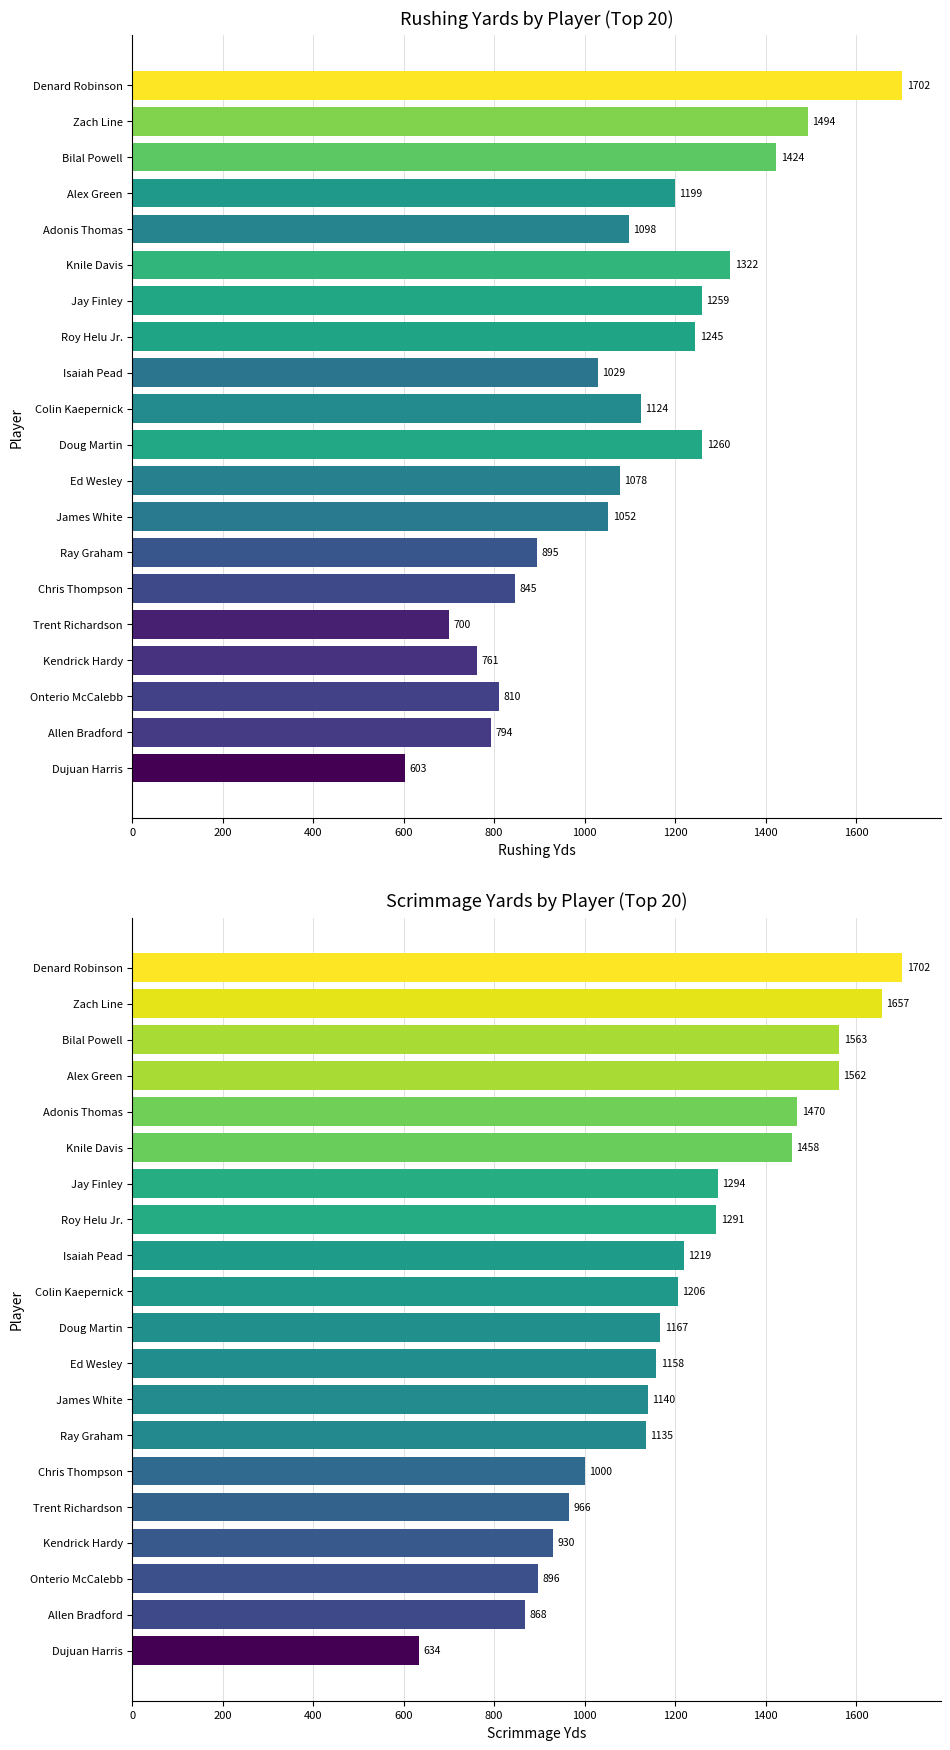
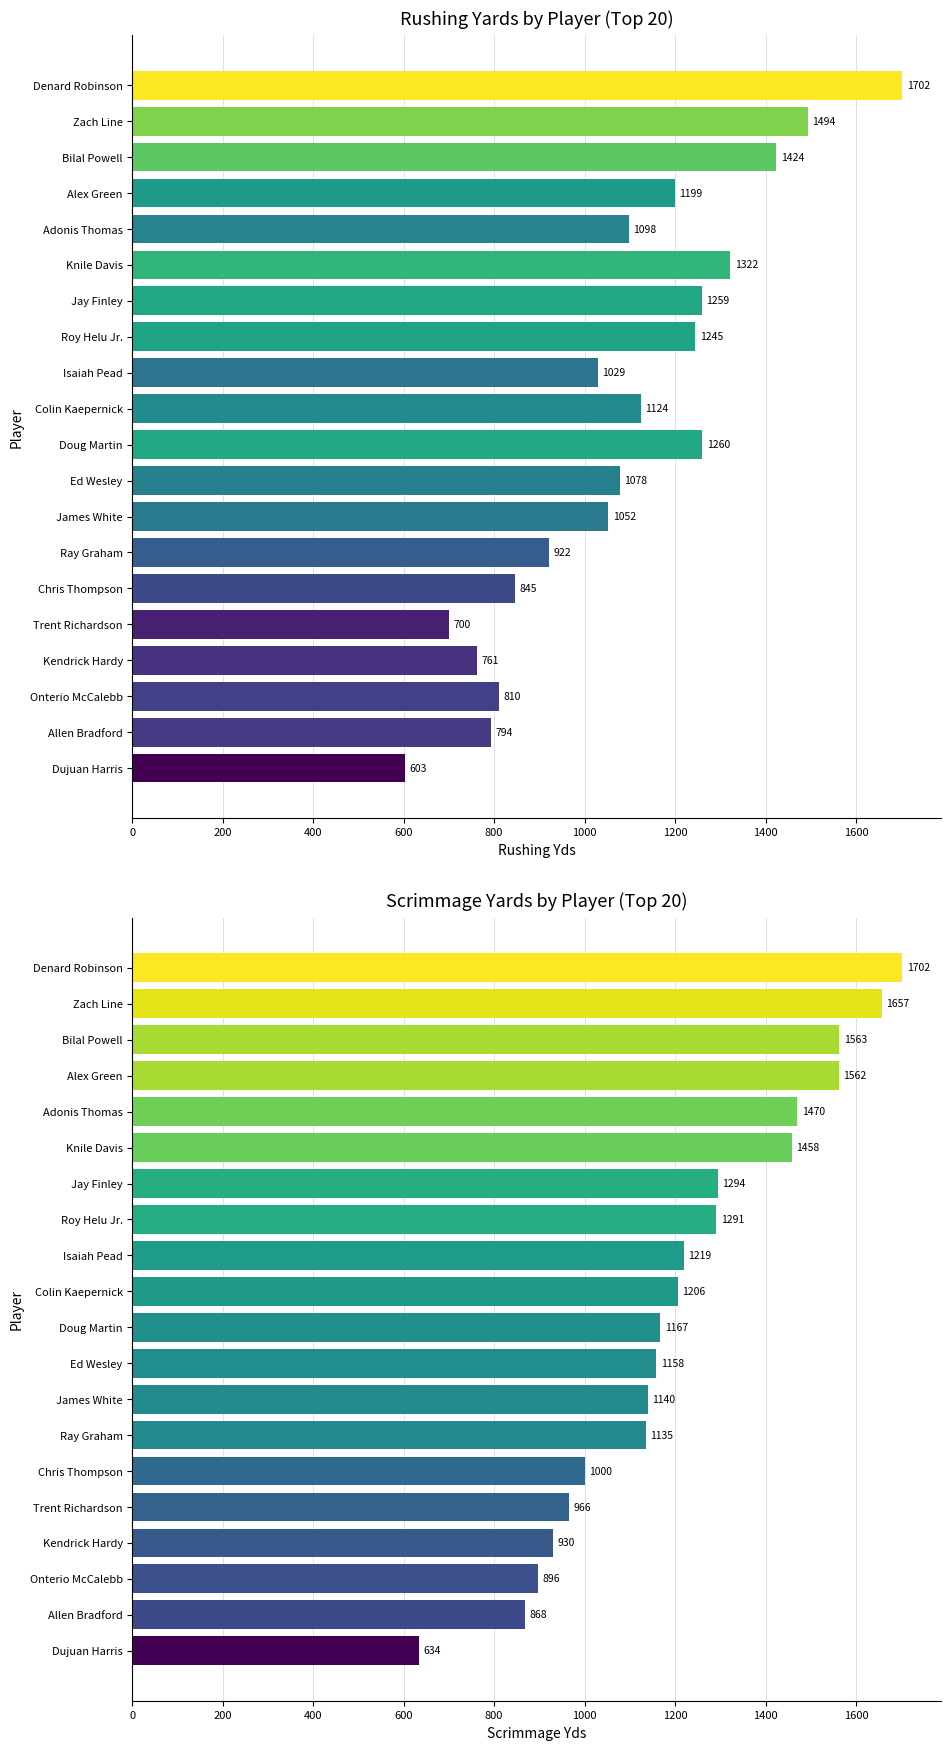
Rushing Yards by Player (Top 20), Ray Graham: 895 -> 922
